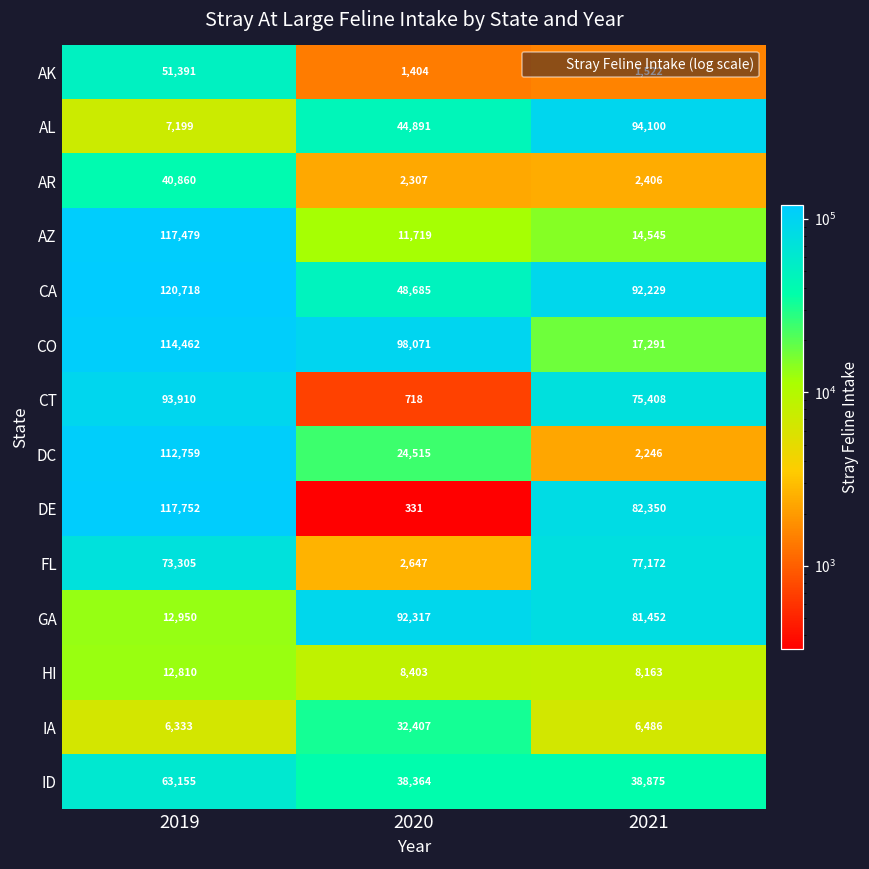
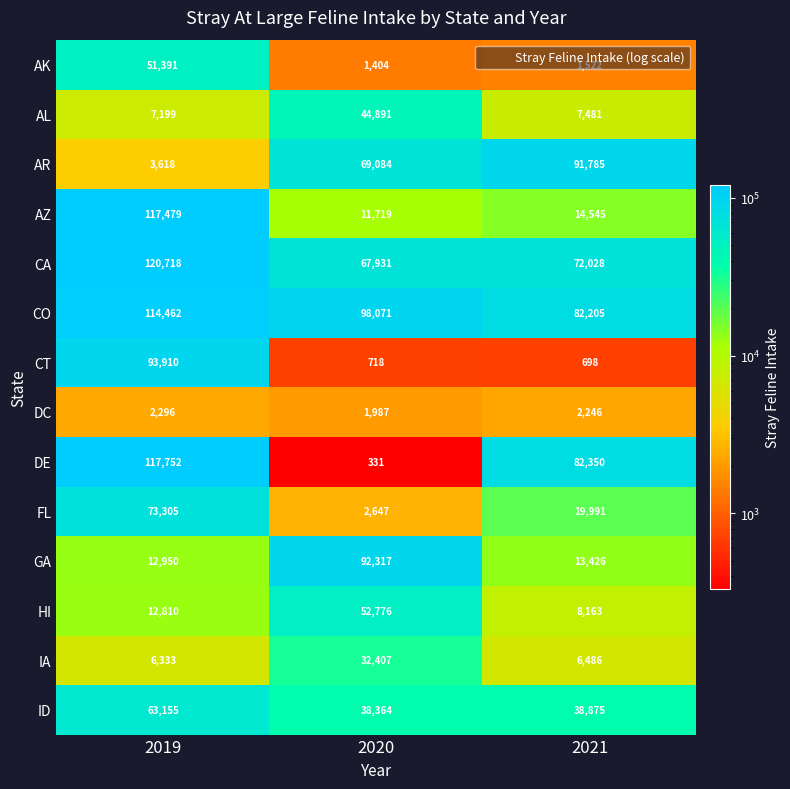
AL, 2021: 94,100 -> 7,481
AR, 2019: 40,860 -> 3,618
AR, 2020: 2,307 -> 69,084
AR, 2021: 2,406 -> 91,785
CA, 2020: 48,685 -> 67,931
CA, 2021: 92,229 -> 72,028
CO, 2021: 17,291 -> 82,205
CT, 2021: 75,408 -> 698
DC, 2019: 112,759 -> 2,296
DC, 2020: 24,515 -> 1,987
FL, 2021: 77,172 -> 19,991
GA, 2021: 81,452 -> 13,426
HI, 2020: 8,403 -> 52,776
